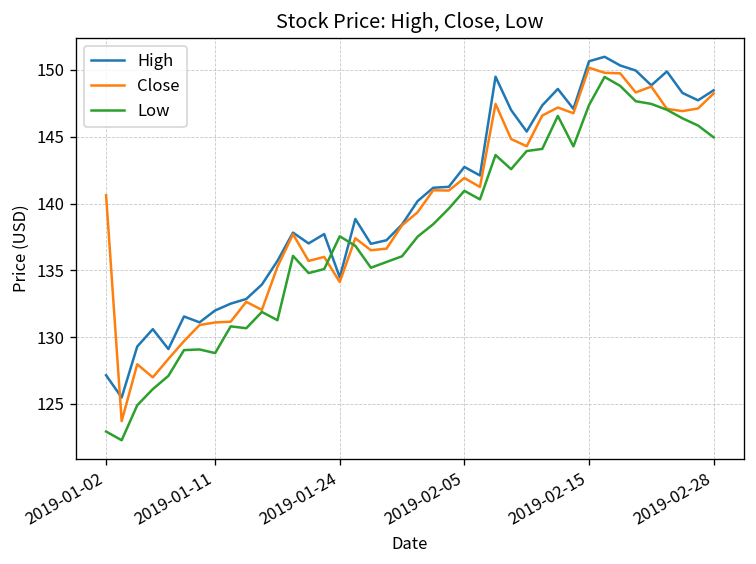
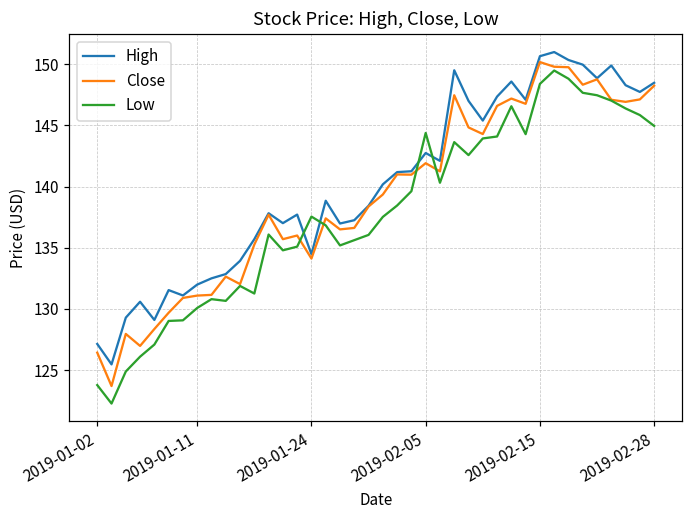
Close, 2019-01-02: 140.6 -> 126.4
Low, 2019-01-02: 122.9 -> 123.8
Low, 2019-01-11: 128.8 -> 130.1
Low, 2019-02-05: 140.9 -> 144.4
Low, 2019-02-15: 147.4 -> 148.4
